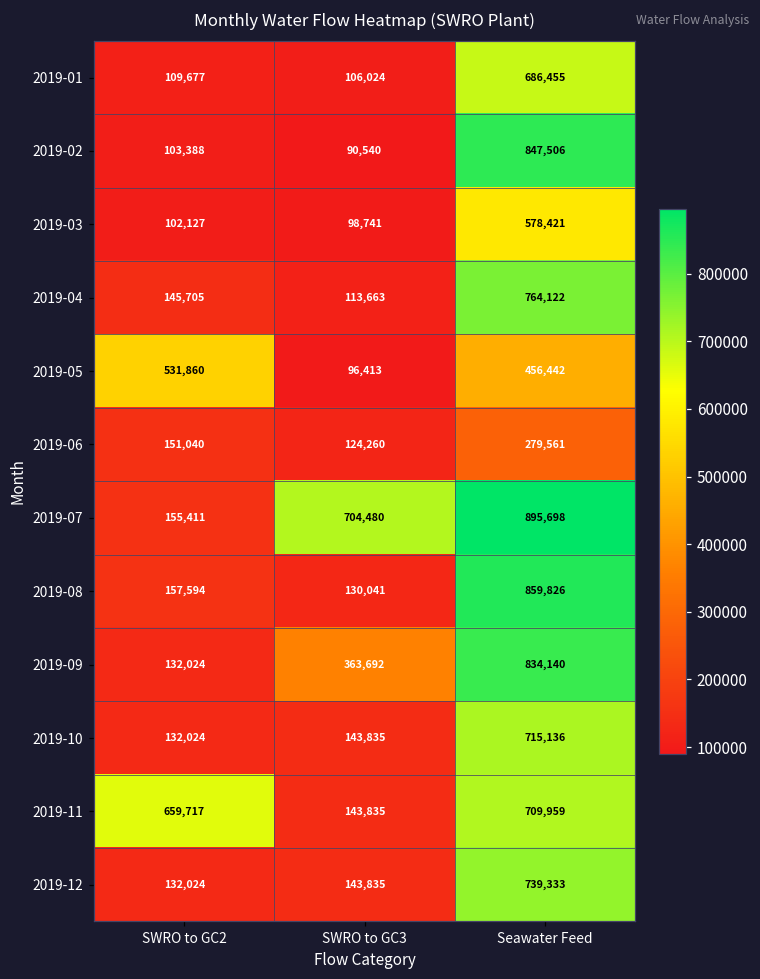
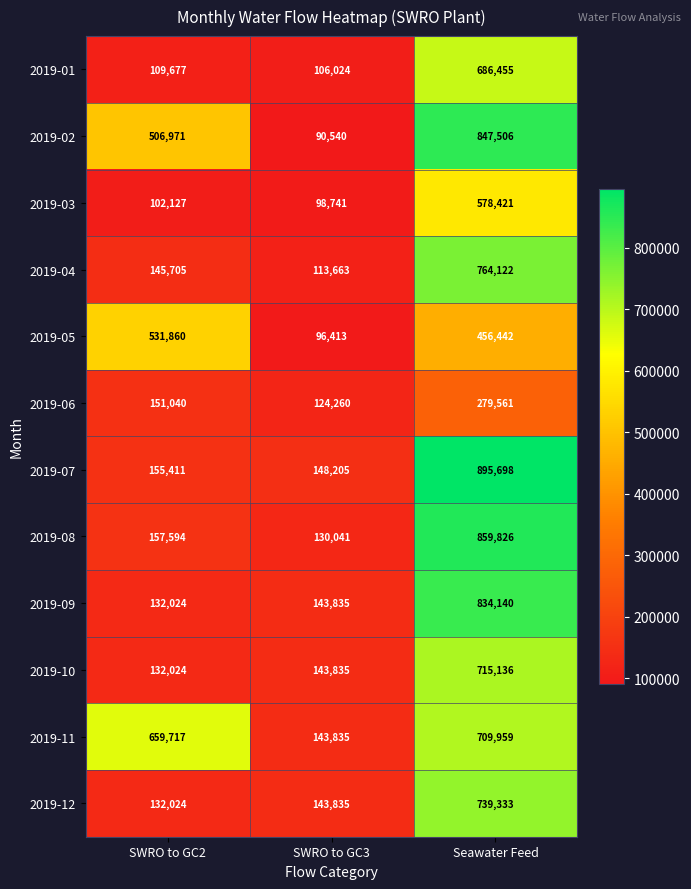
2019-02, SWRO to GC2: 103,388 -> 506,971
2019-07, SWRO to GC3: 704,480 -> 148,205
2019-09, SWRO to GC3: 363,692 -> 143,835
